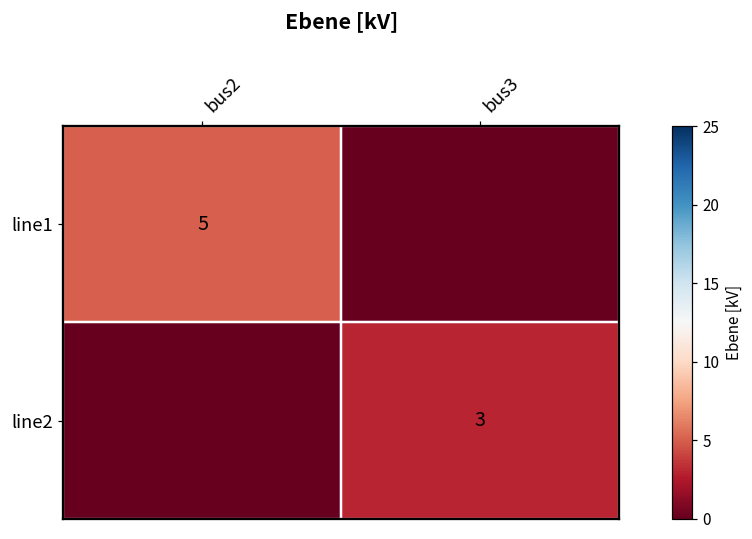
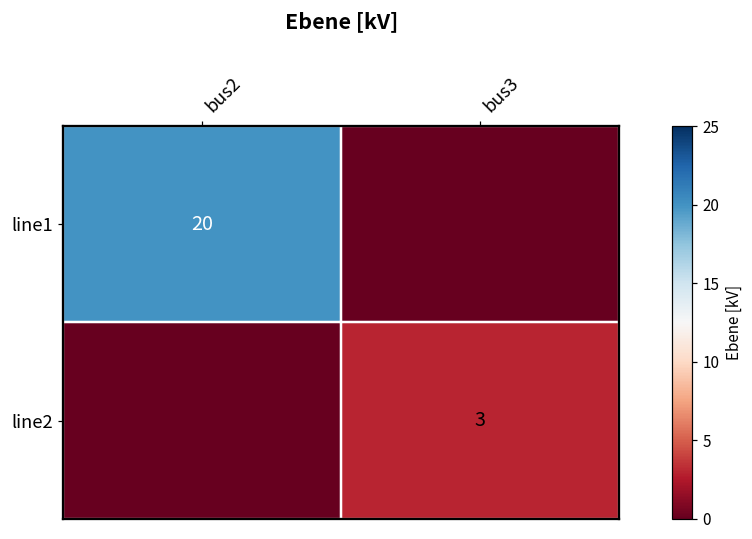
line1, bus2: 5 -> 20
